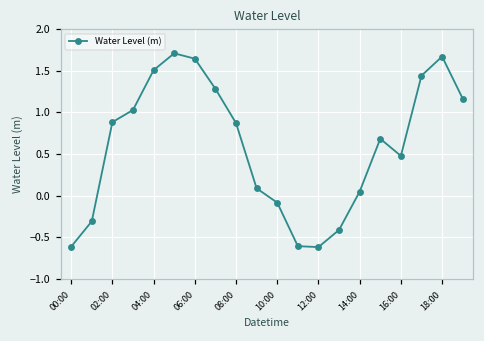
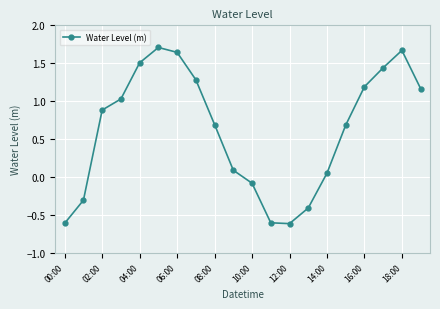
08:00: 0.9 -> 0.7
16:00: 0.5 -> 1.2
